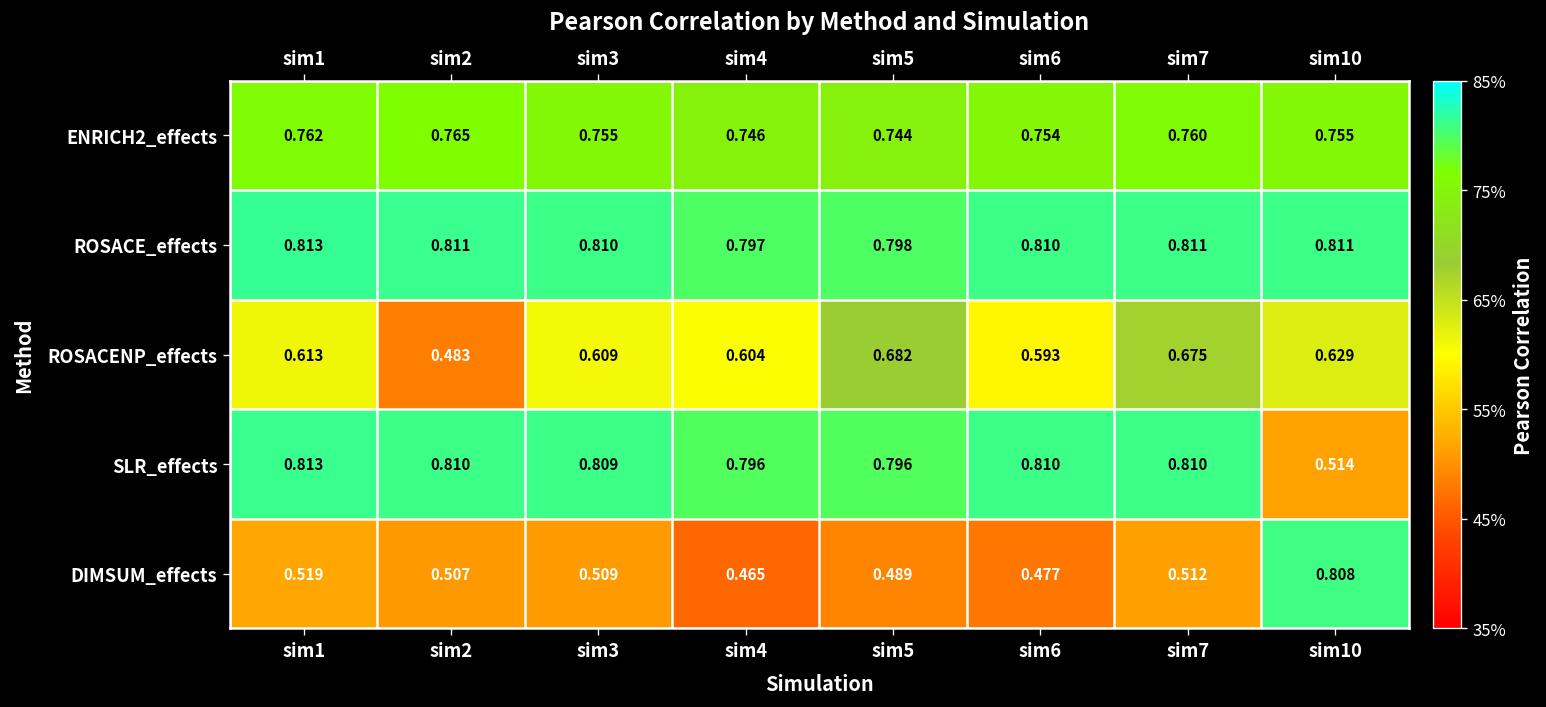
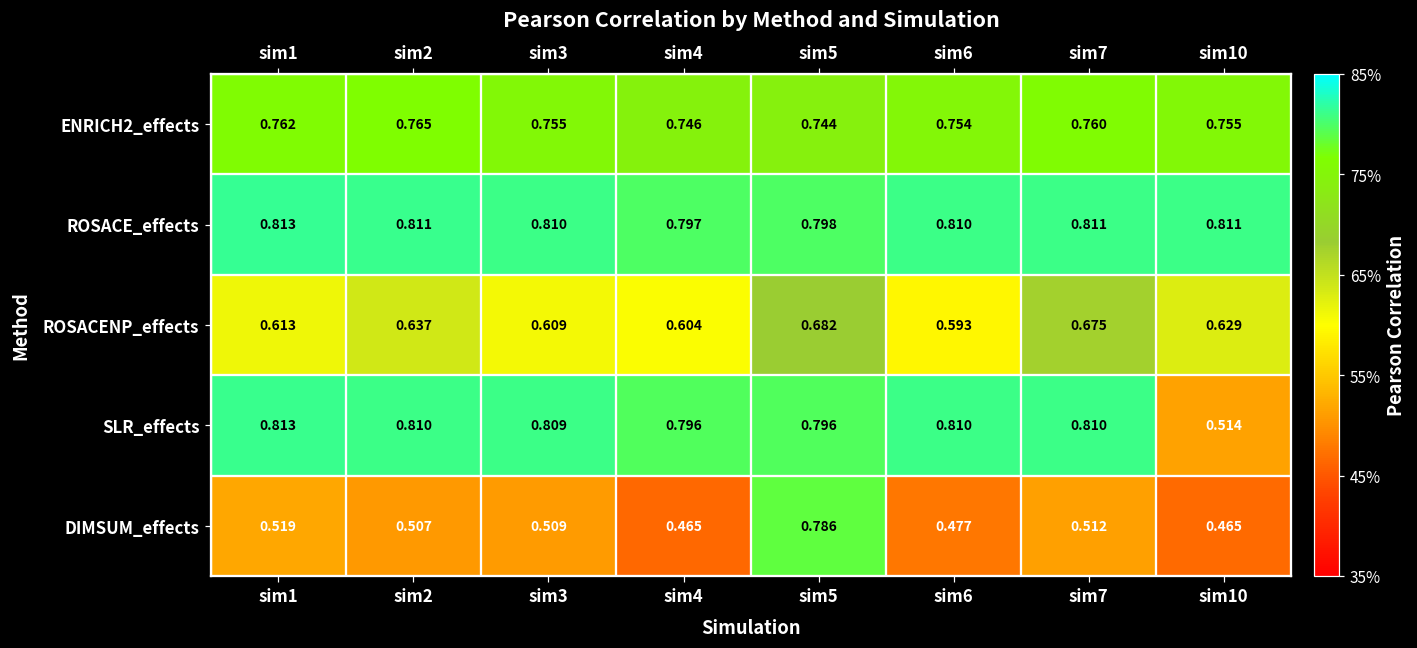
ROSACENP_effects, sim2: 0.483 -> 0.637
DIMSUM_effects, sim5: 0.489 -> 0.786
DIMSUM_effects, sim10: 0.808 -> 0.465
